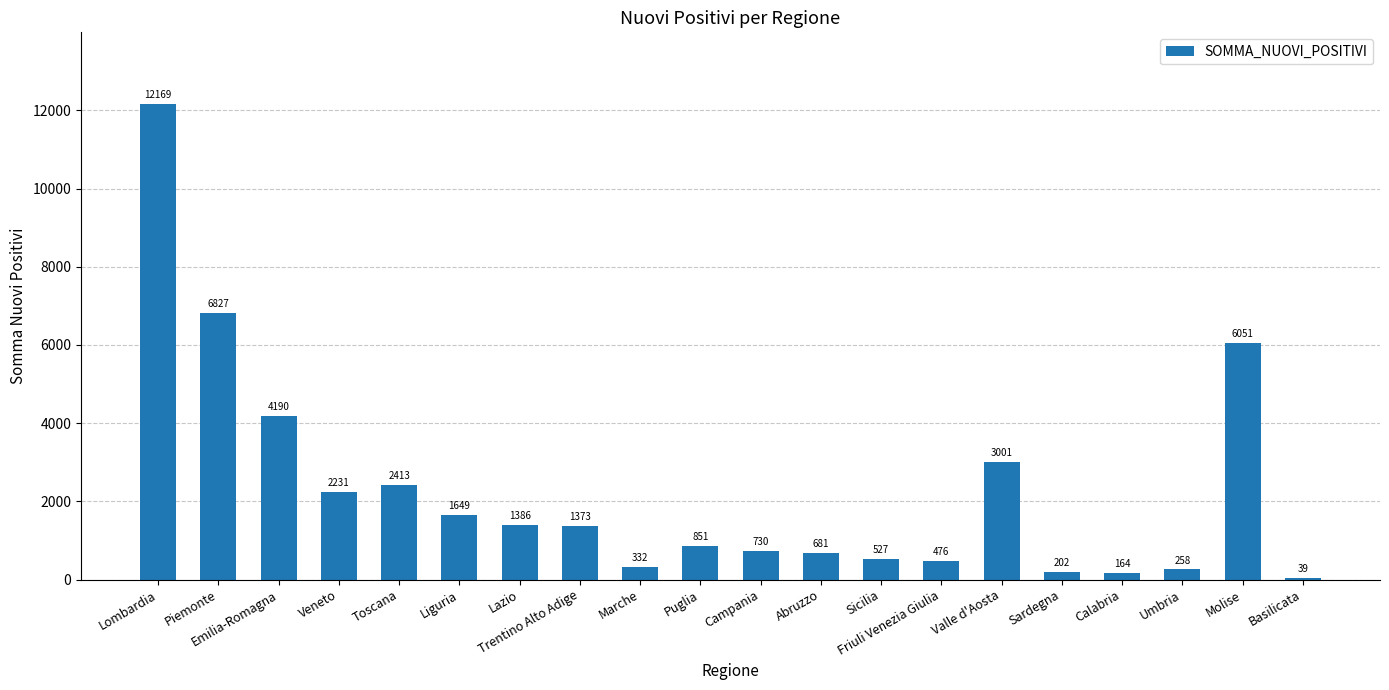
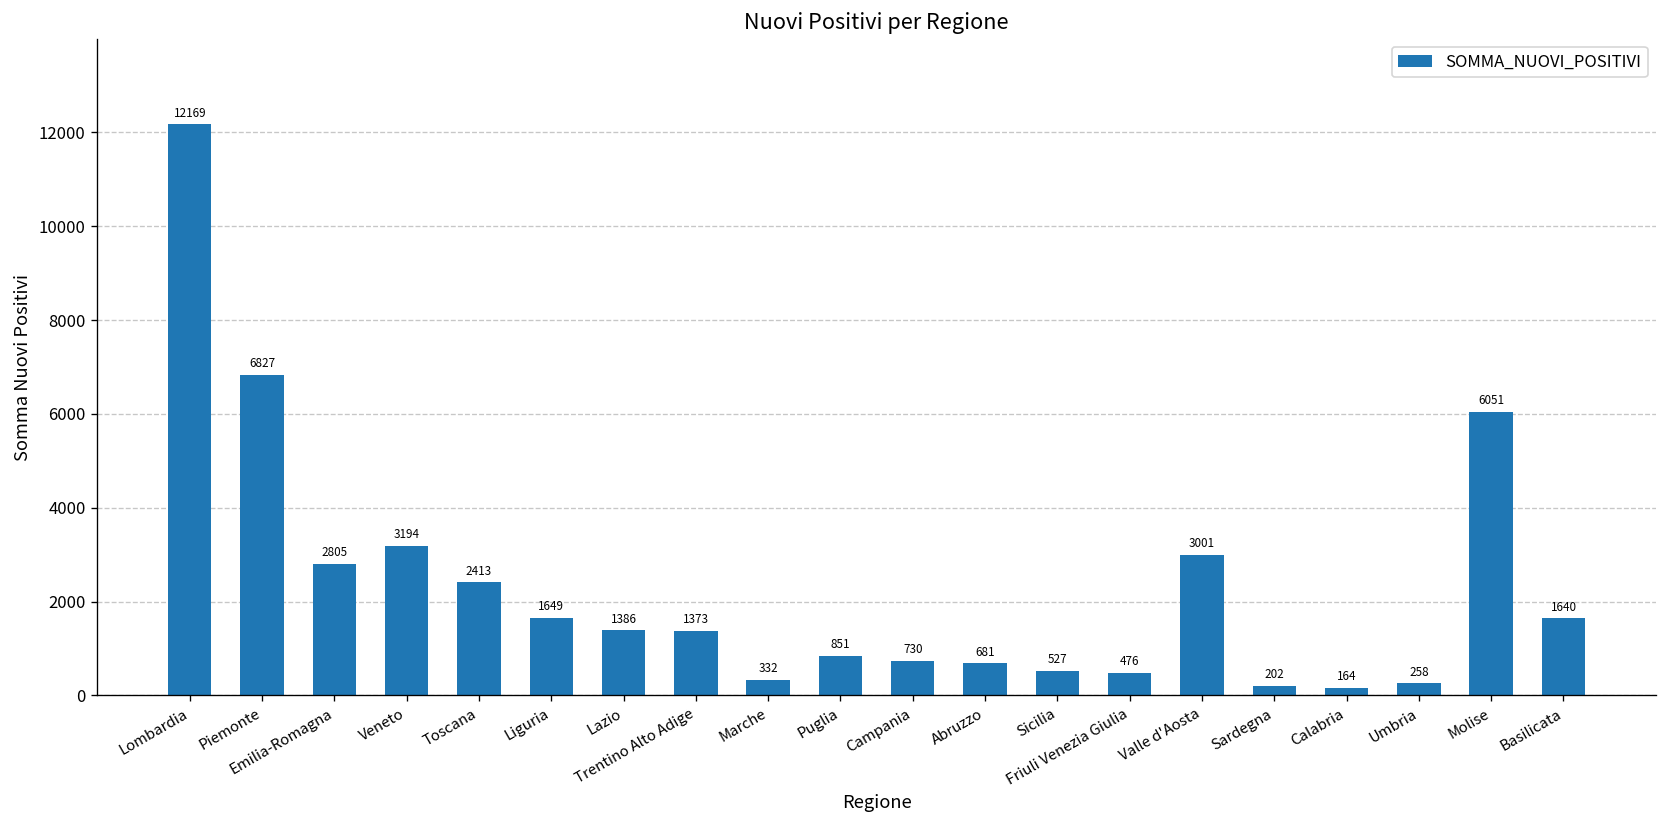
Emilia-Romagna: 4190 -> 2805
Veneto: 2231 -> 3194
Basilicata: 39 -> 1640
